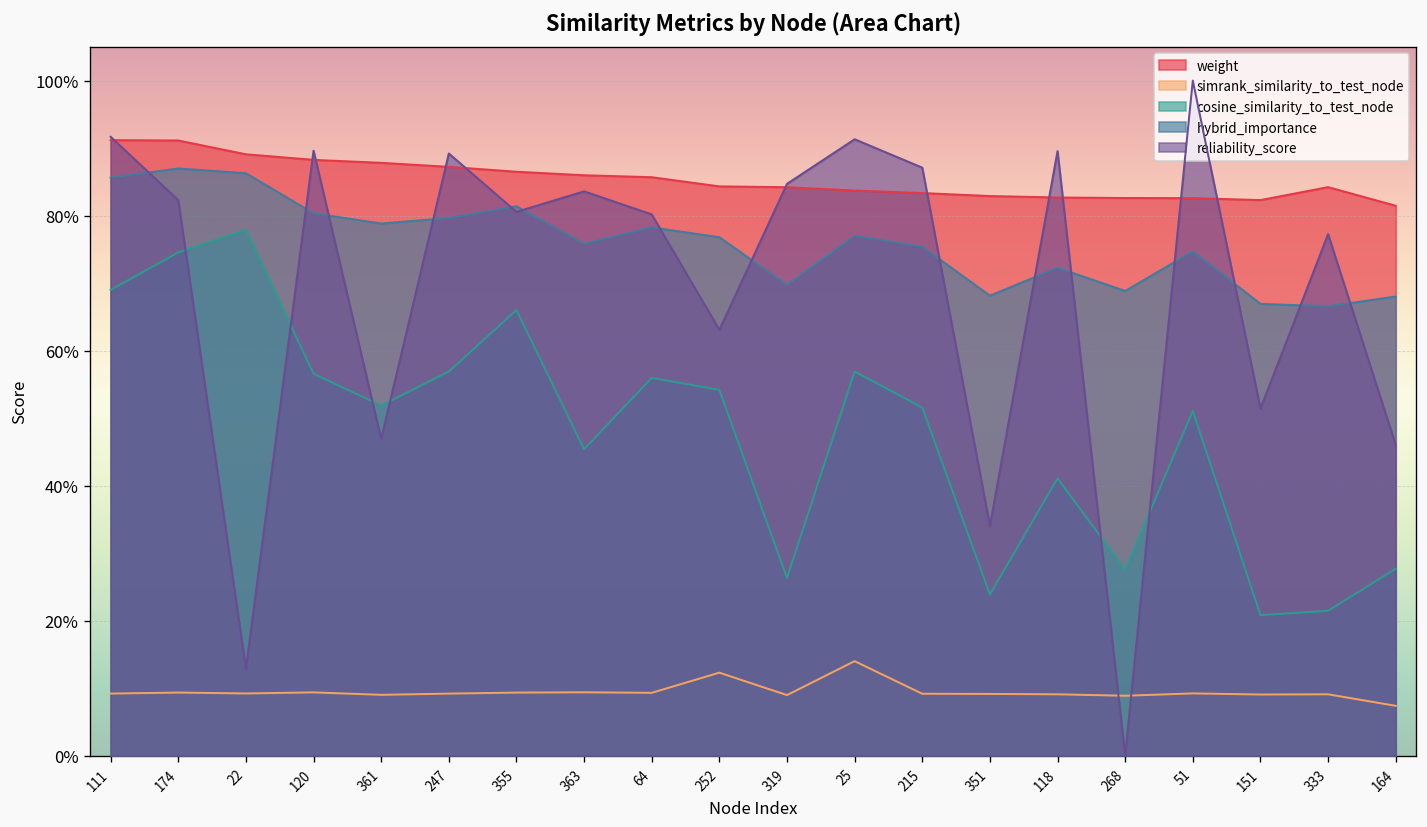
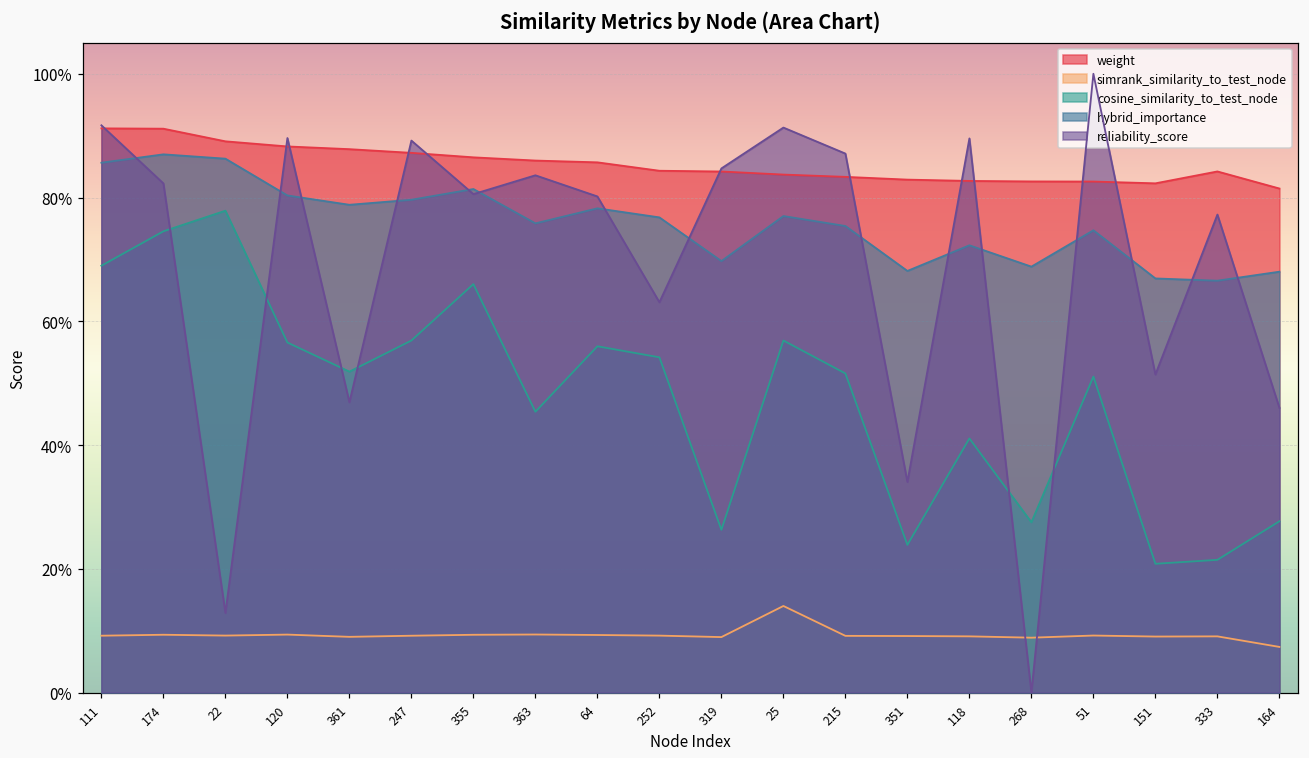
simrank_similarity_to_test_node, 252: 12% -> 9%
